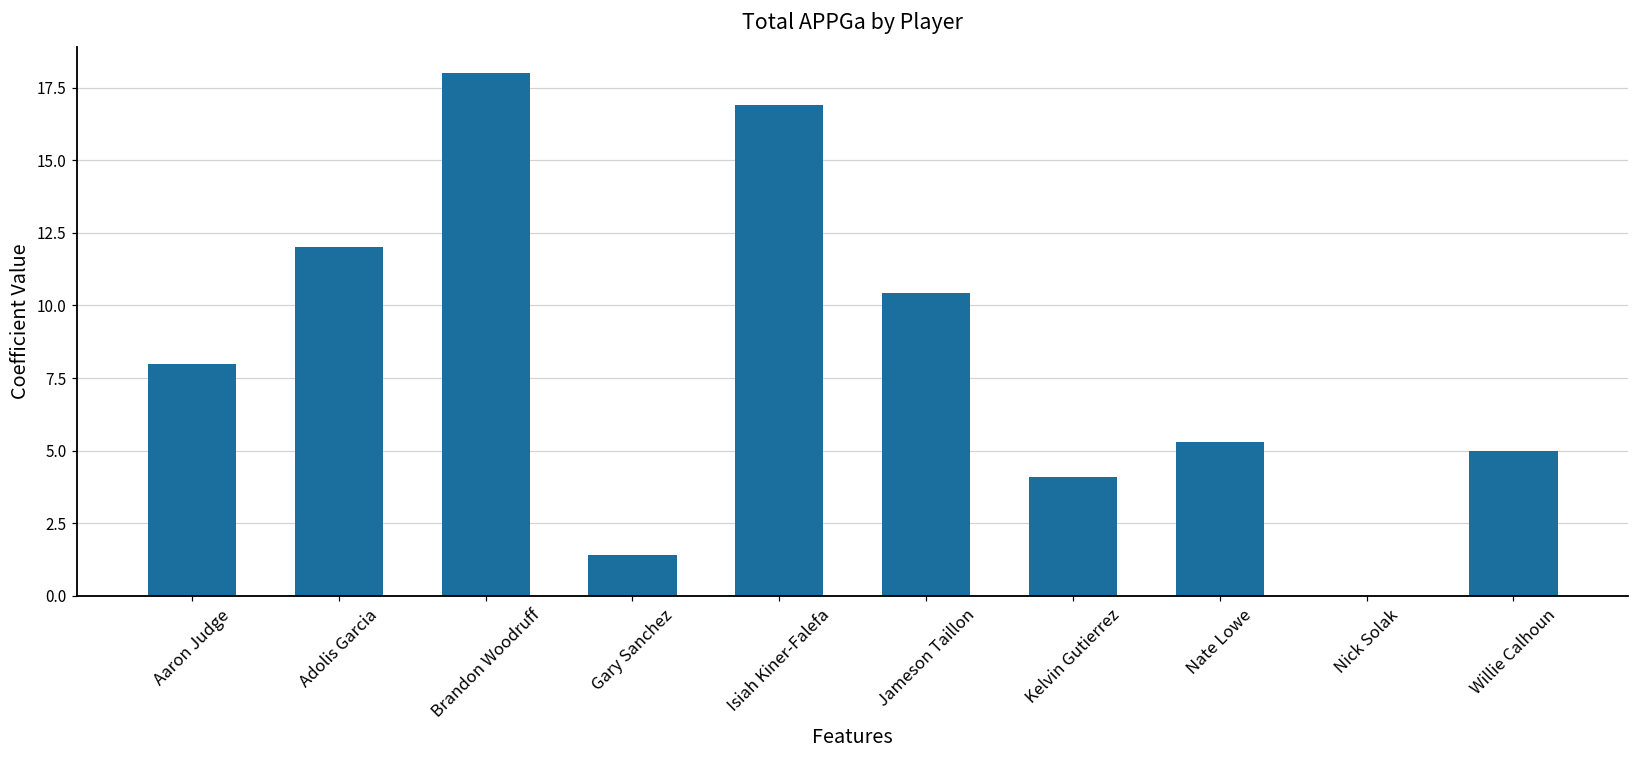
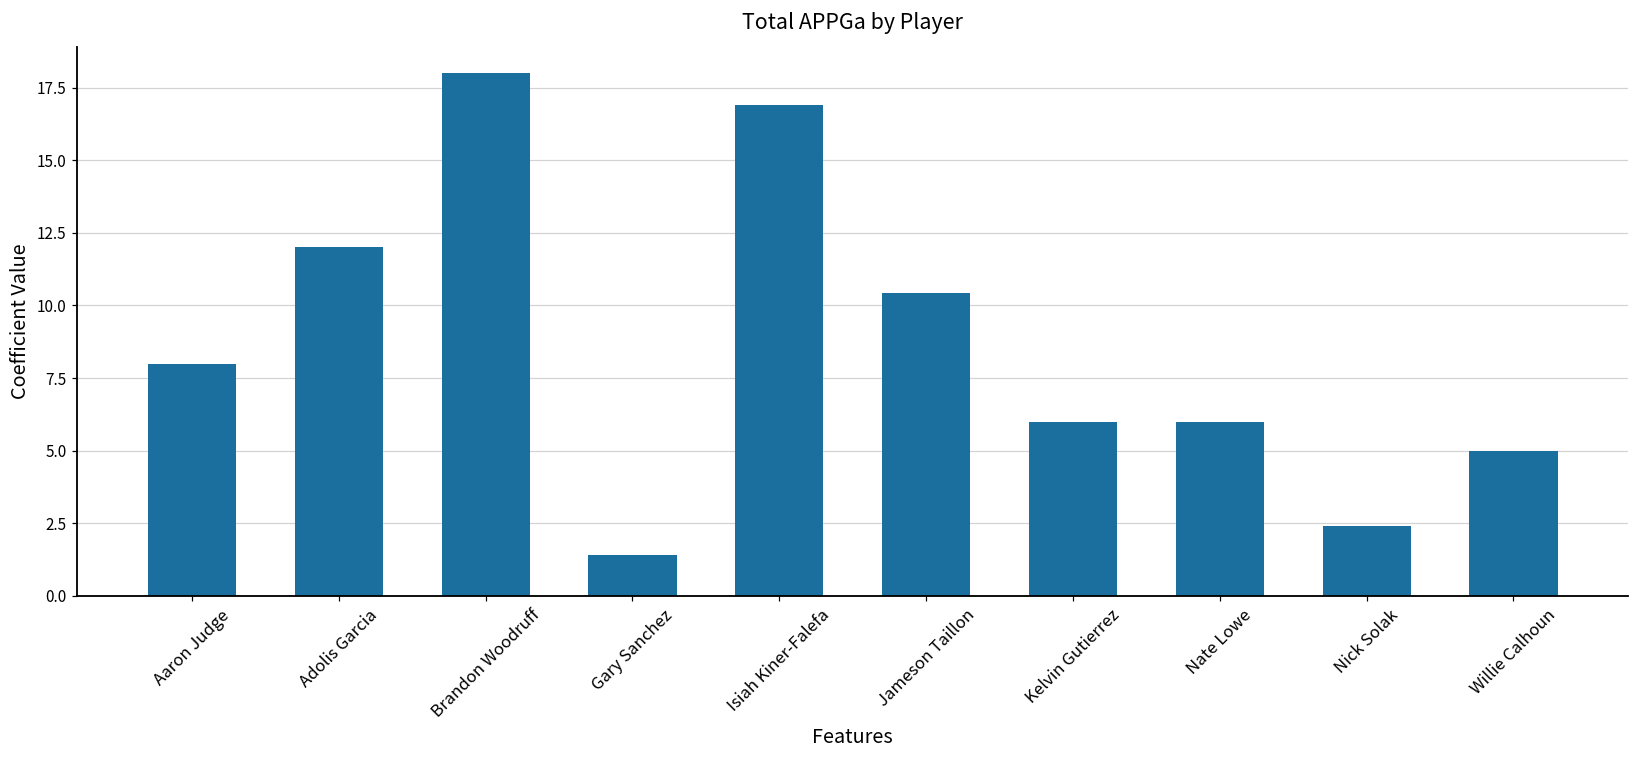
Kelvin Gutierrez: 4.1 -> 6.0
Nate Lowe: 5.3 -> 6.0
Nick Solak: 0.0 -> 2.4
